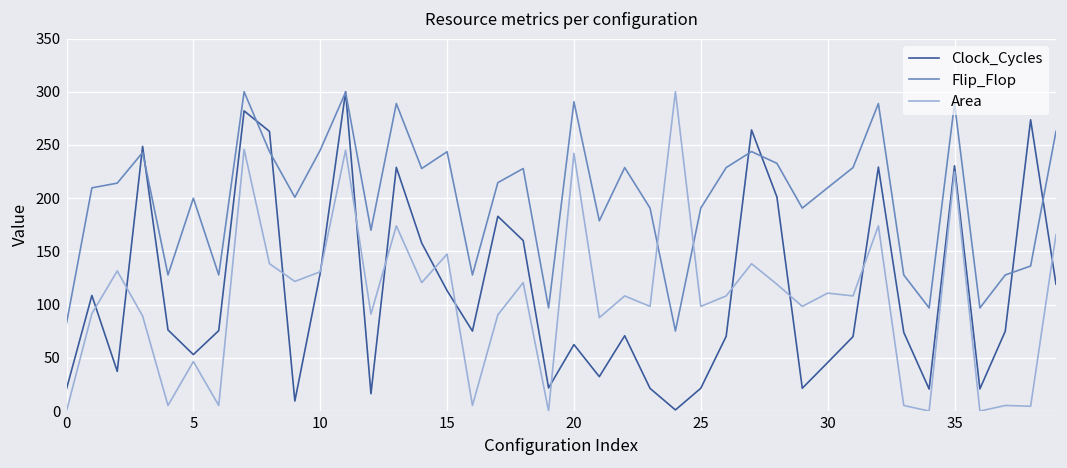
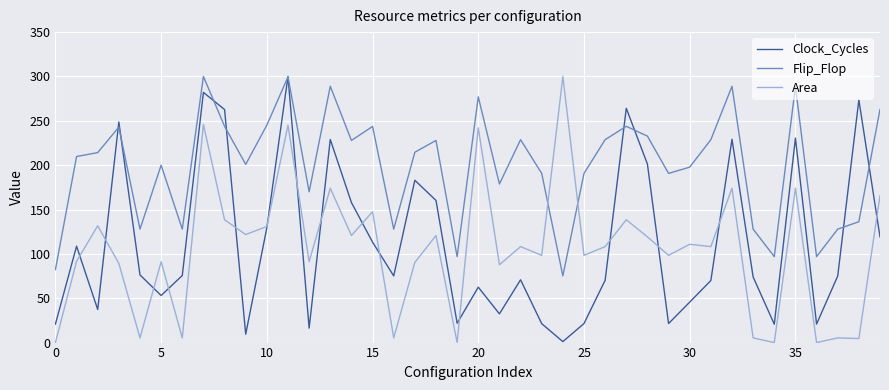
Area, 5: 50 -> 90
Flip_Flop, 20: 290 -> 280
Flip_Flop, 30: 210 -> 200
Area, 35: 220 -> 170
